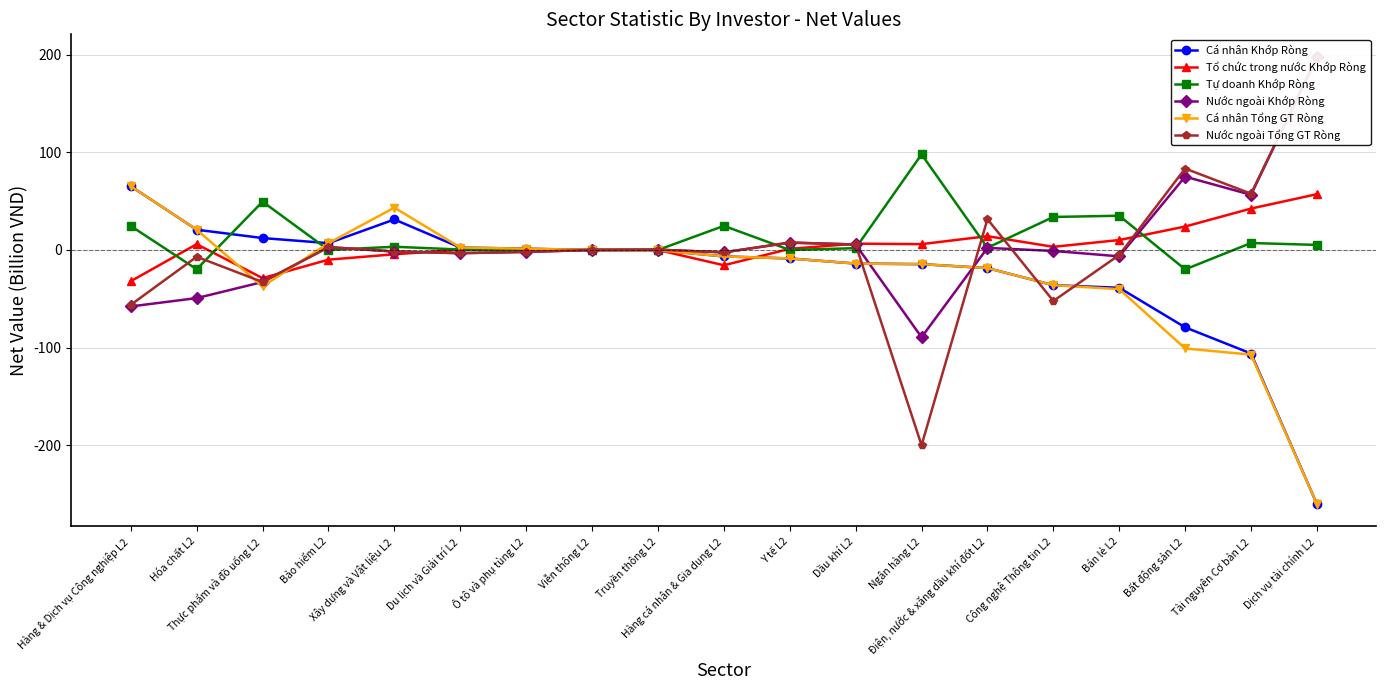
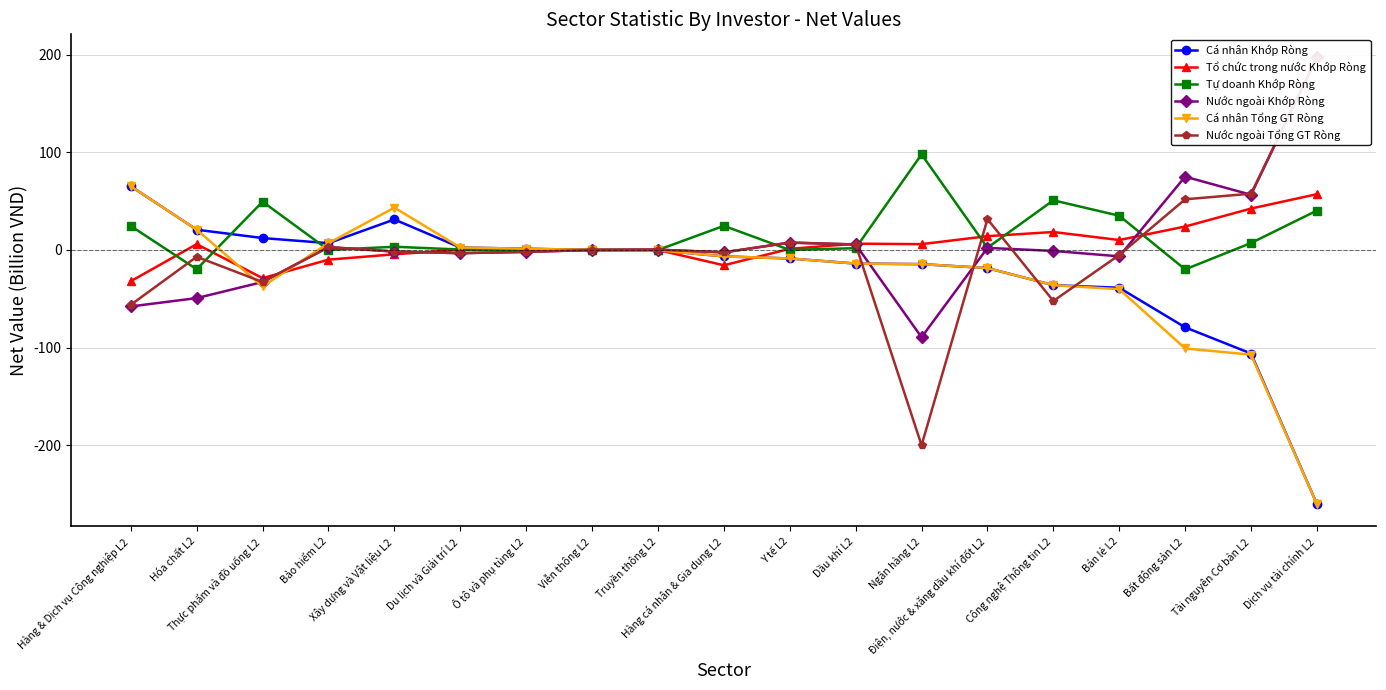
Tổ chức trong nước Khớp Ròng, Công nghệ Thông tin L2: 0 -> 20
Tự doanh Khớp Ròng, Công nghệ Thông tin L2: 30 -> 50
Nước ngoài Tổng GT Ròng, Bất động sản L2: 80 -> 50
Tự doanh Khớp Ròng, Dịch vụ tài chính L2: 10 -> 40
